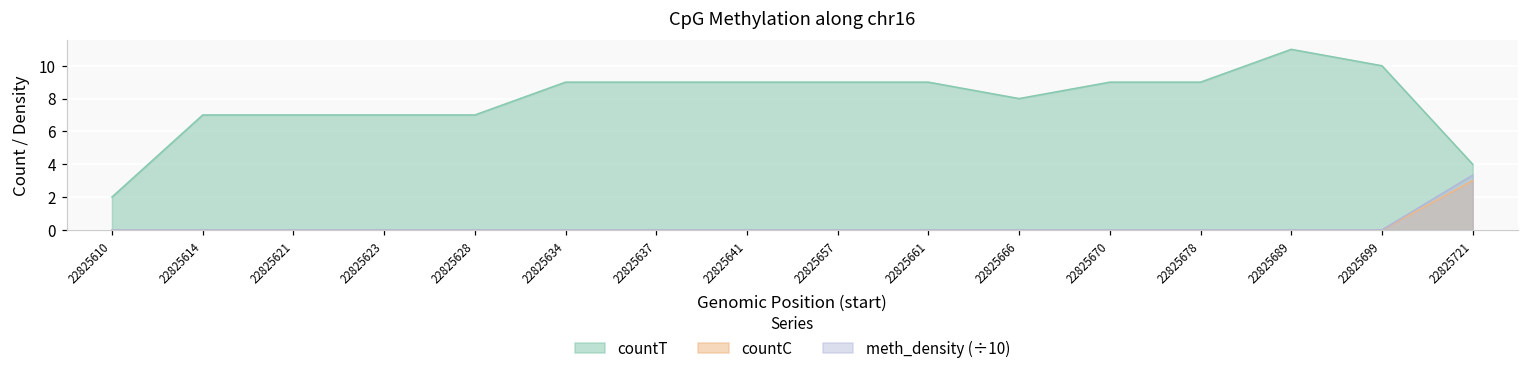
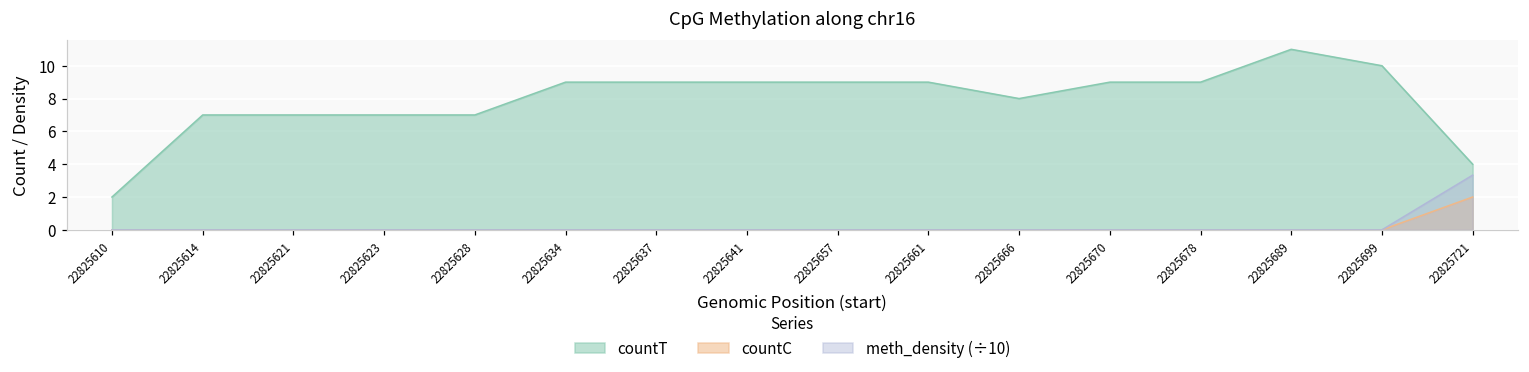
countC, 22825721: 3 -> 2
